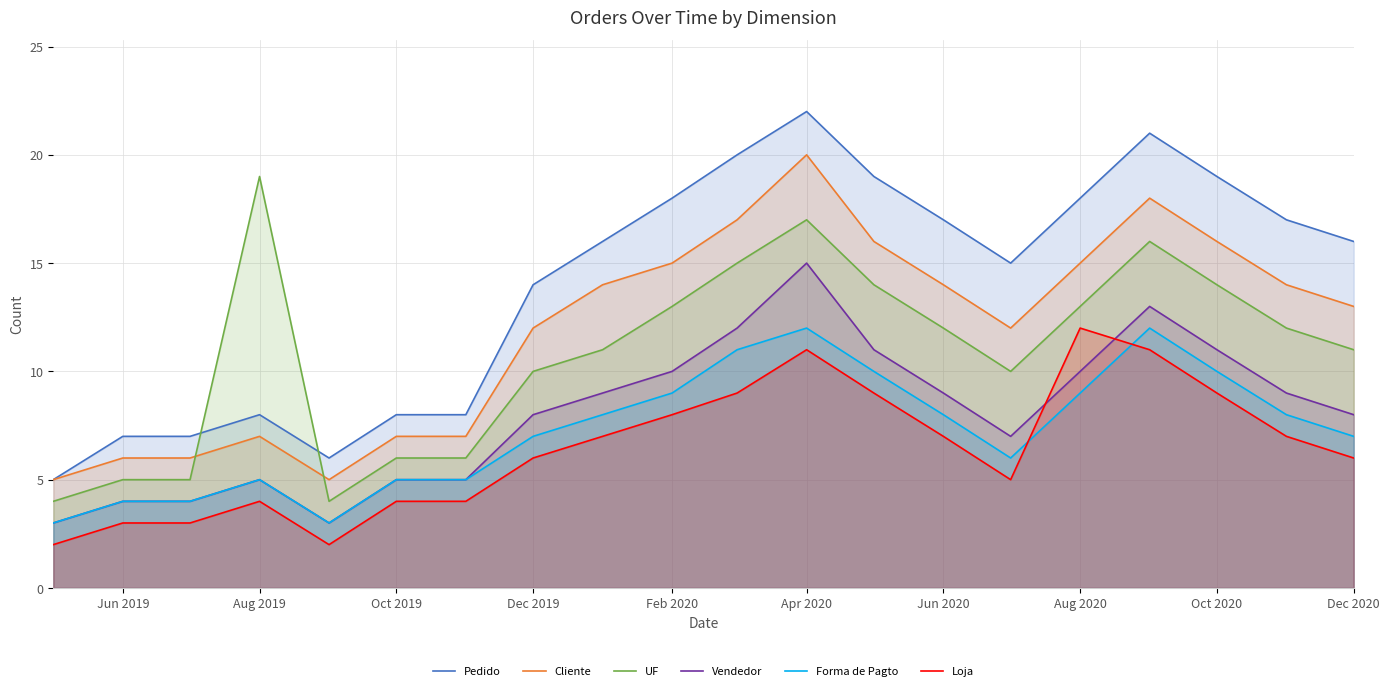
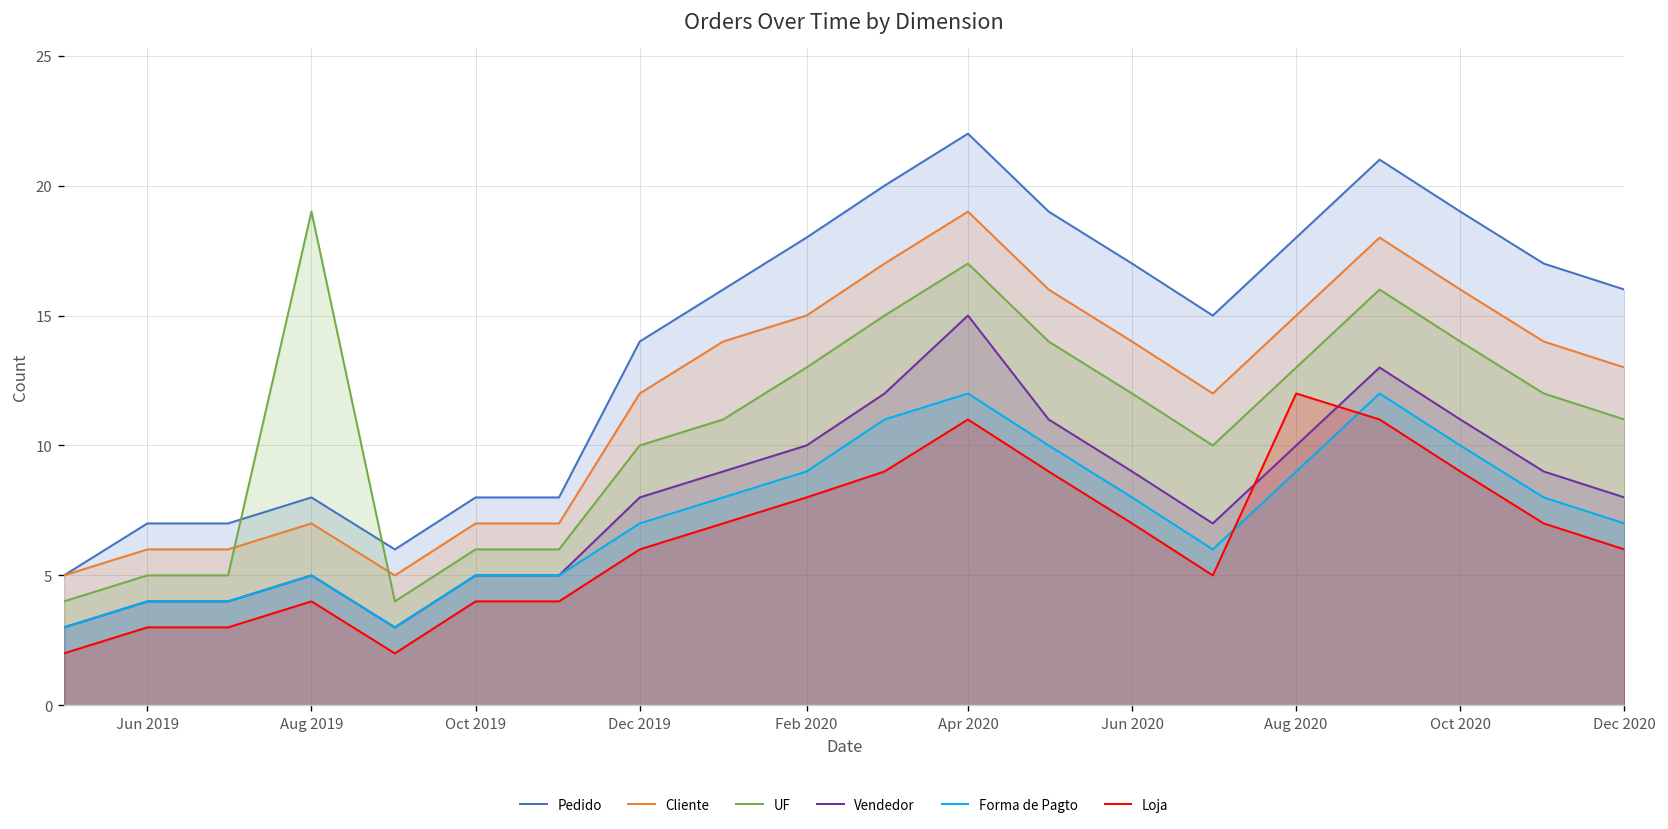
Cliente, Apr 2020: 20 -> 19
